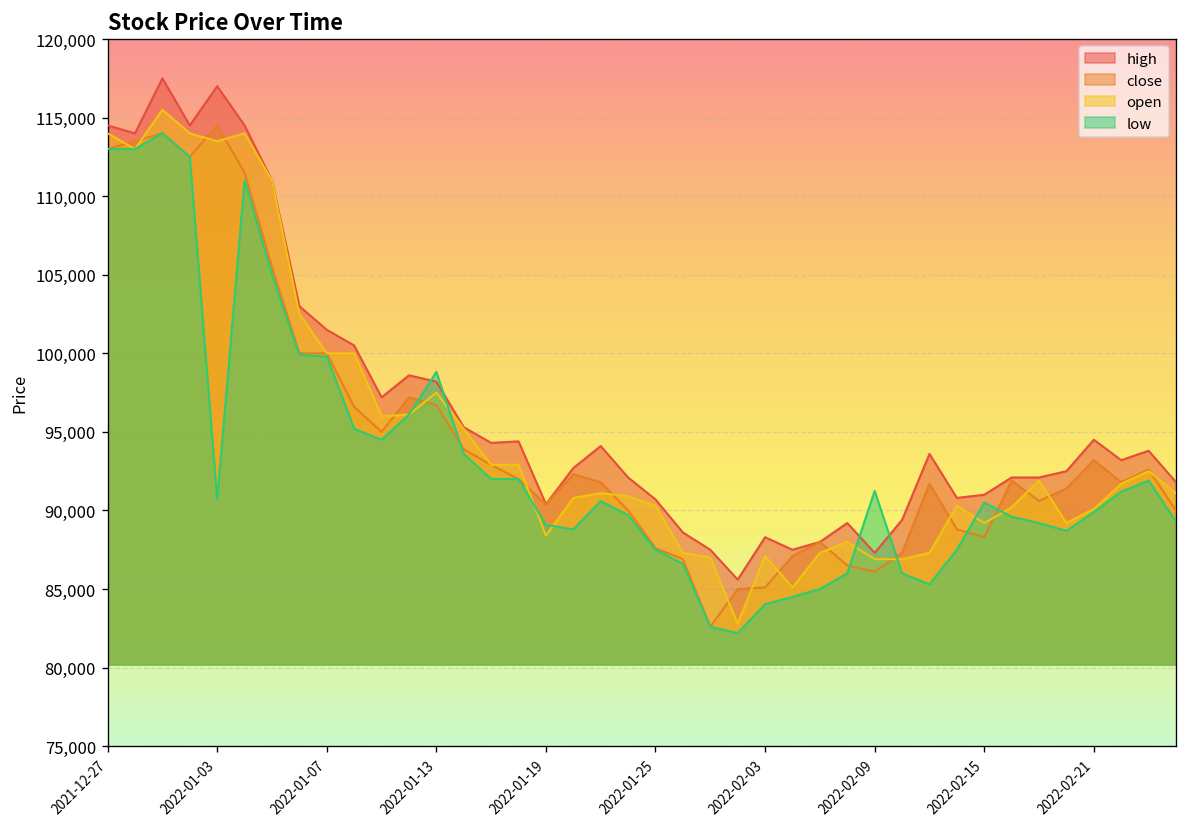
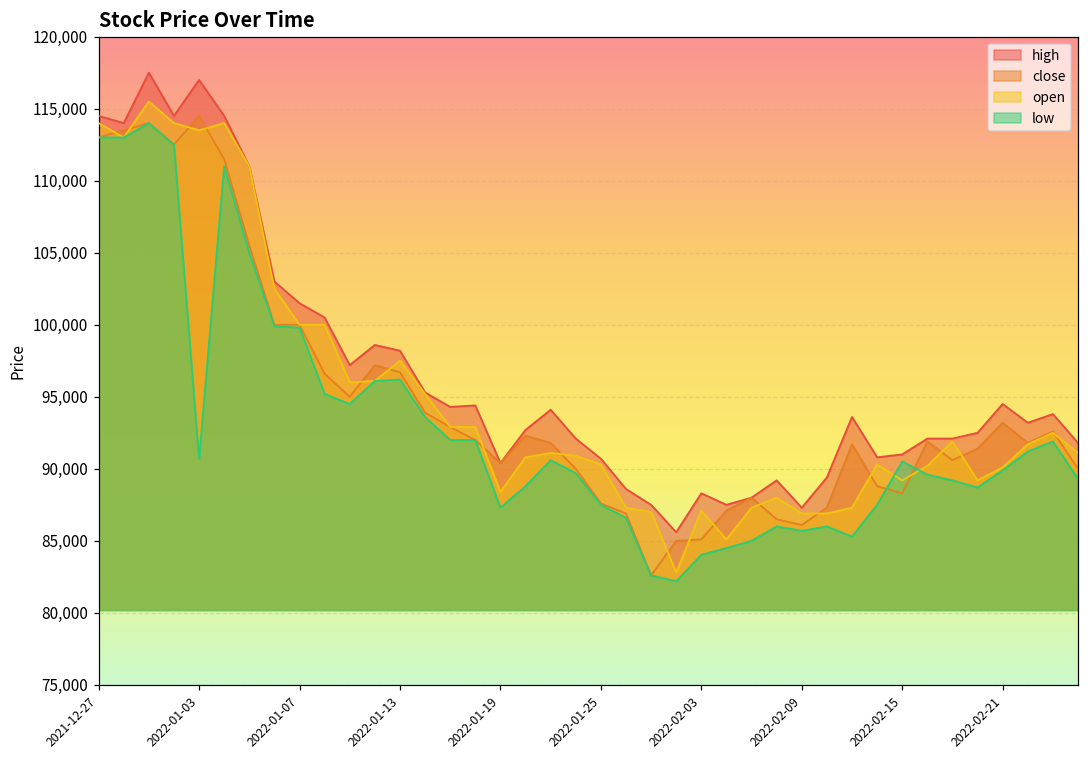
low, 2022-01-13: 98,800 -> 96,200
low, 2022-01-19: 89,100 -> 87,300
low, 2022-02-09: 91,200 -> 85,700
